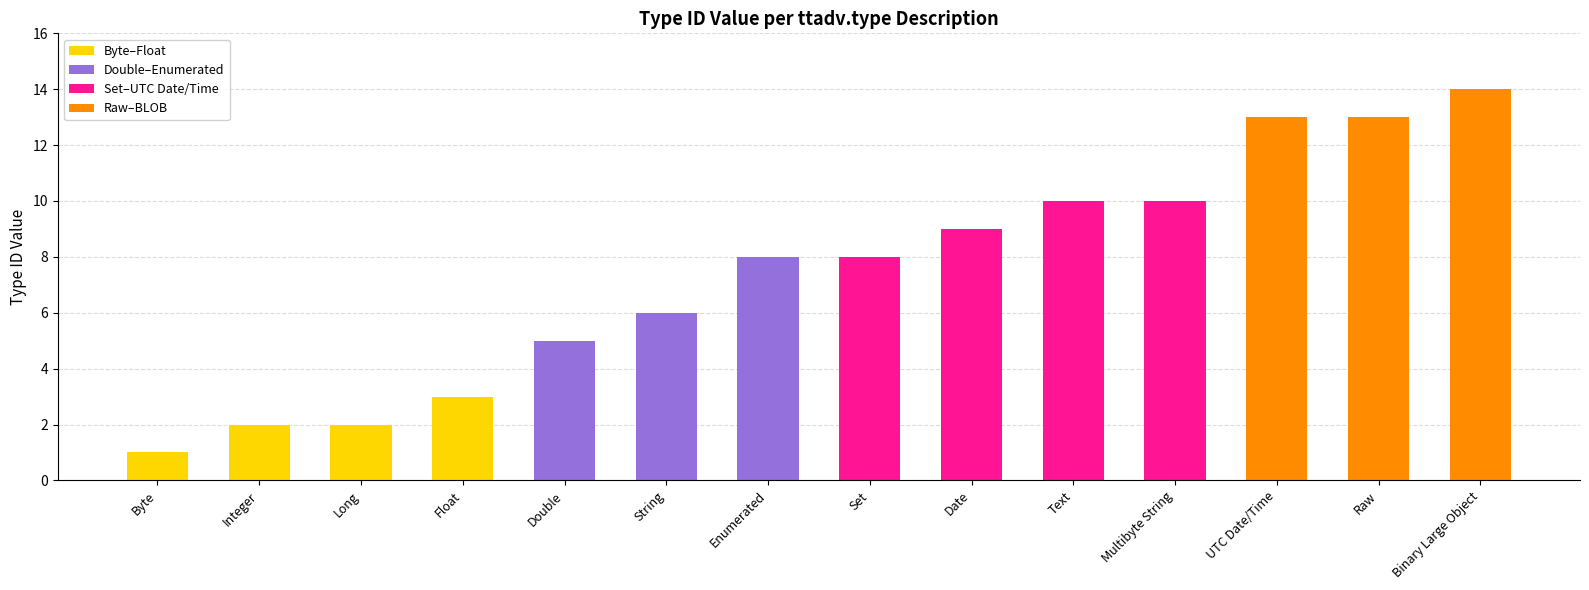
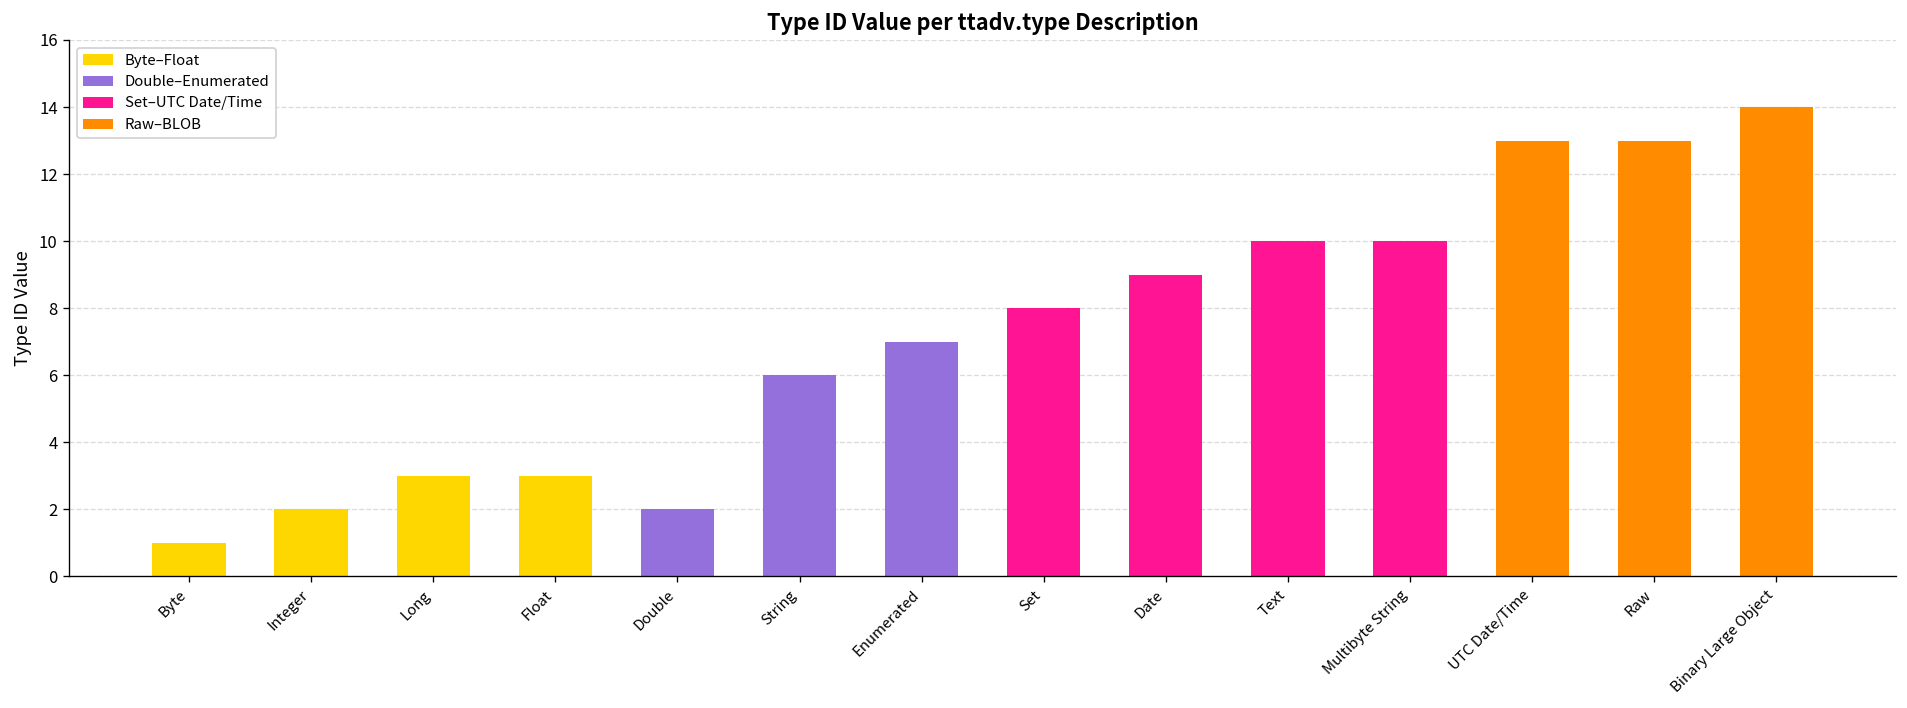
Long: 2 -> 3
Double: 5 -> 2
Enumerated: 8 -> 7
